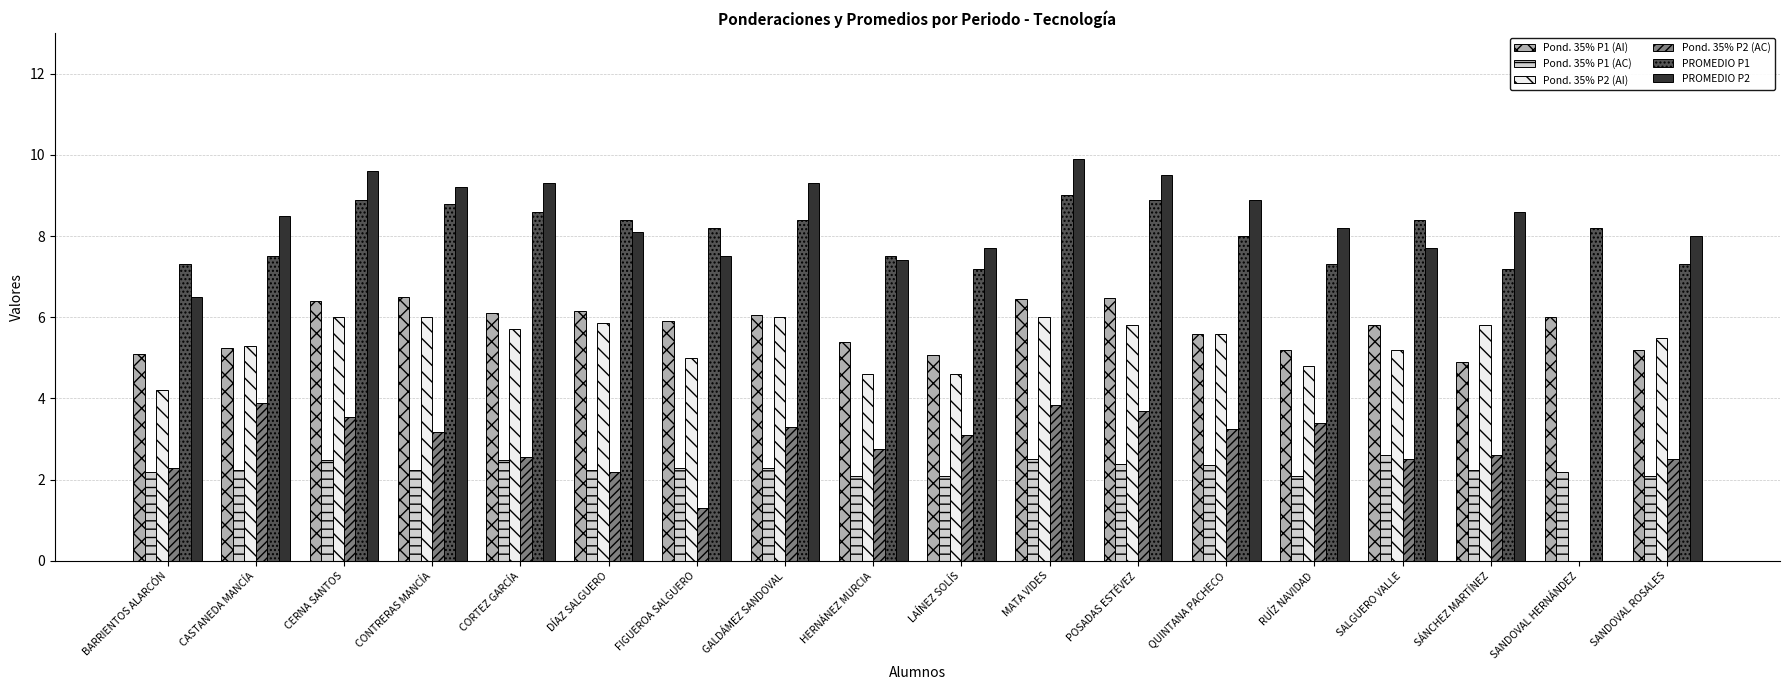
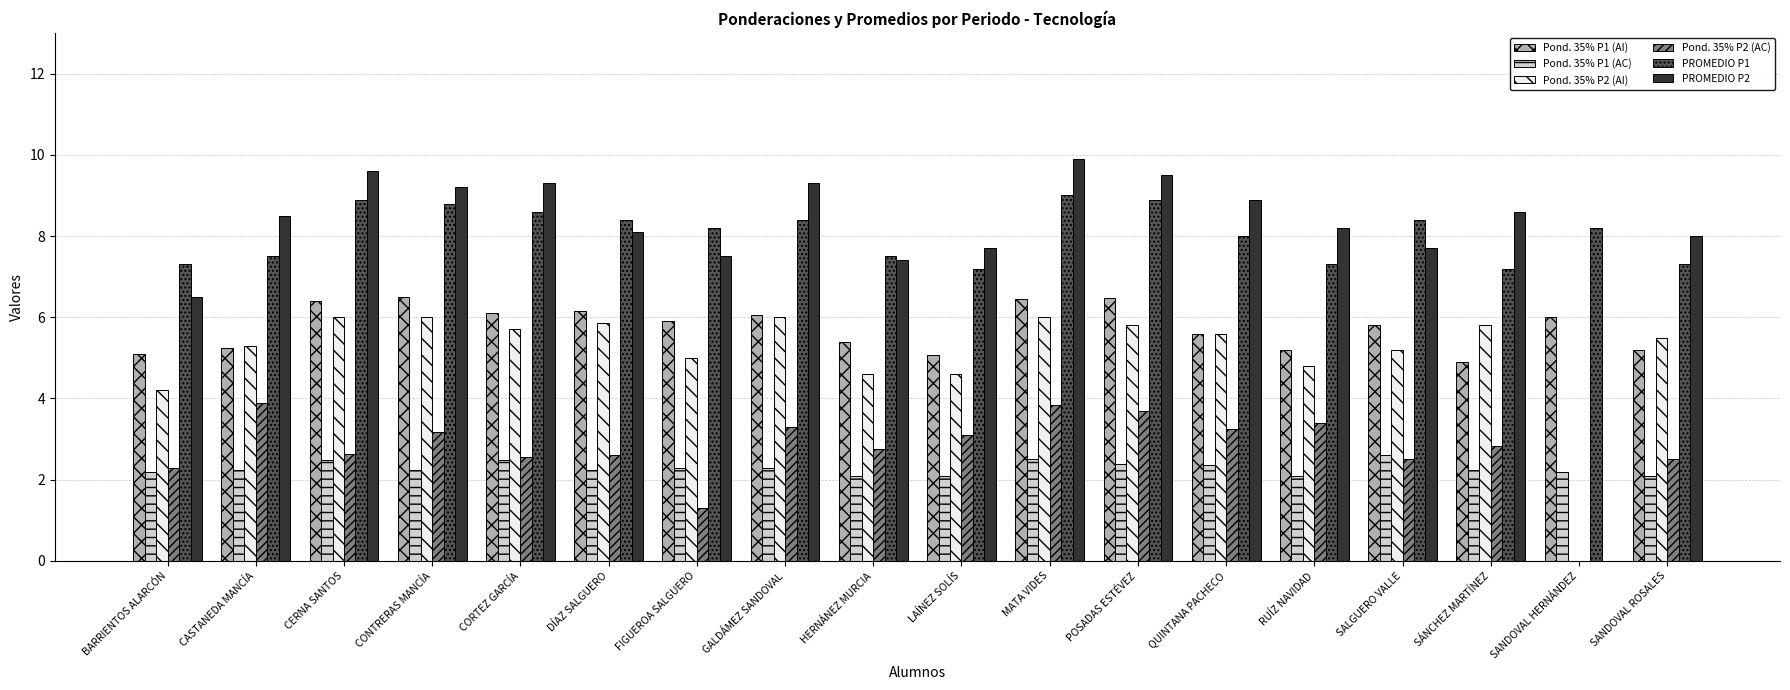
Pond. 35% P2 (AC), CERNA SANTOS: 3.6 -> 2.6
Pond. 35% P2 (AC), DÍAZ SALGUERO: 2.2 -> 2.6
Pond. 35% P2 (AC), SÁNCHEZ MARTÍNEZ: 2.6 -> 2.8
